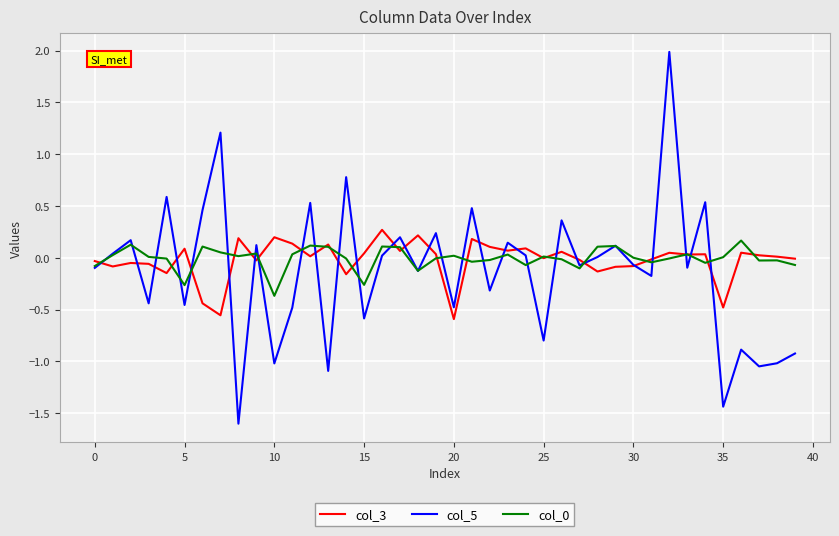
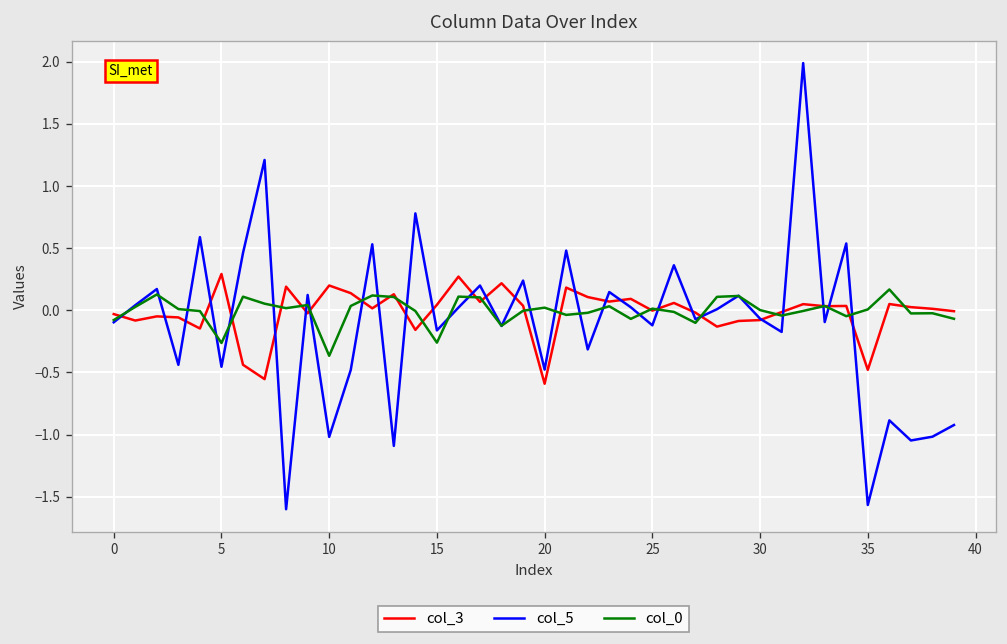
col_3, 5: 0.09 -> 0.29
col_5, 15: -0.58 -> -0.16
col_5, 25: -0.80 -> -0.12
col_5, 35: -1.44 -> -1.57
